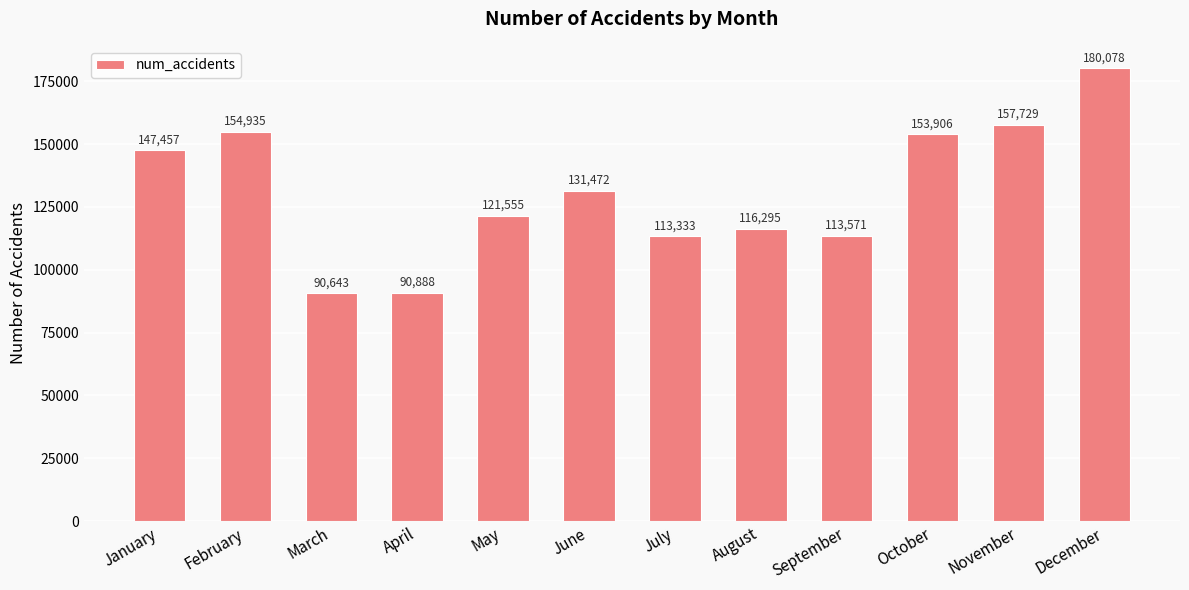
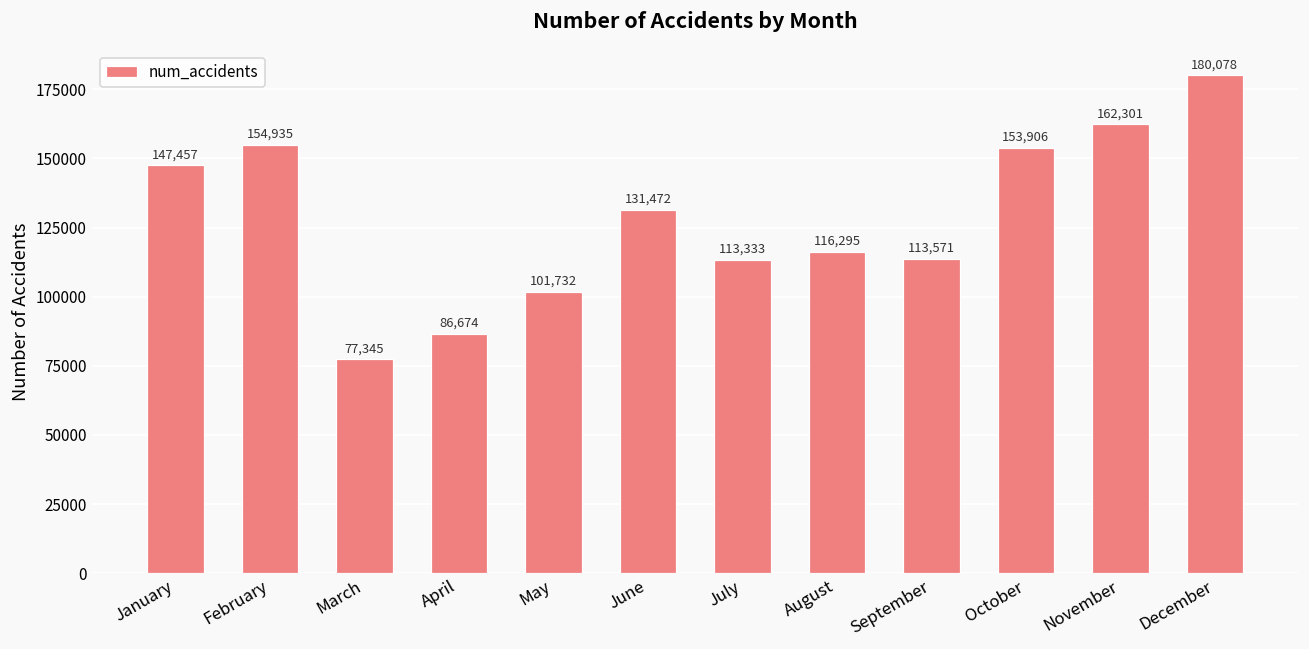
March: 90,643 -> 77,345
April: 90,888 -> 86,674
May: 121,555 -> 101,732
November: 157,729 -> 162,301
